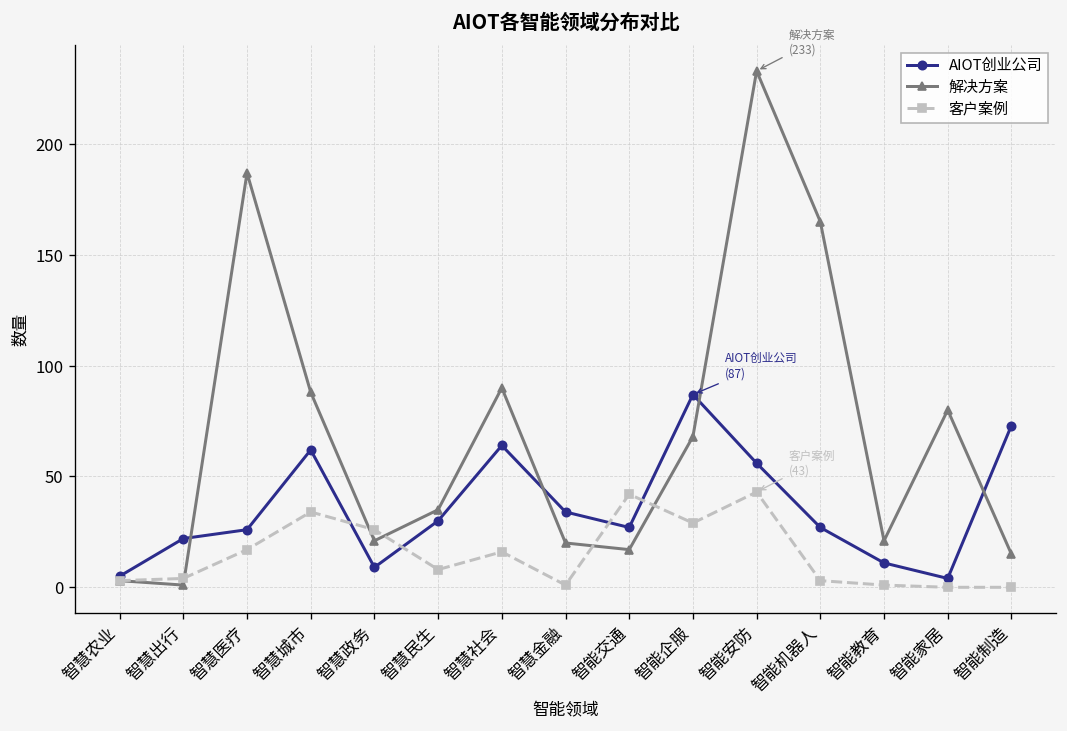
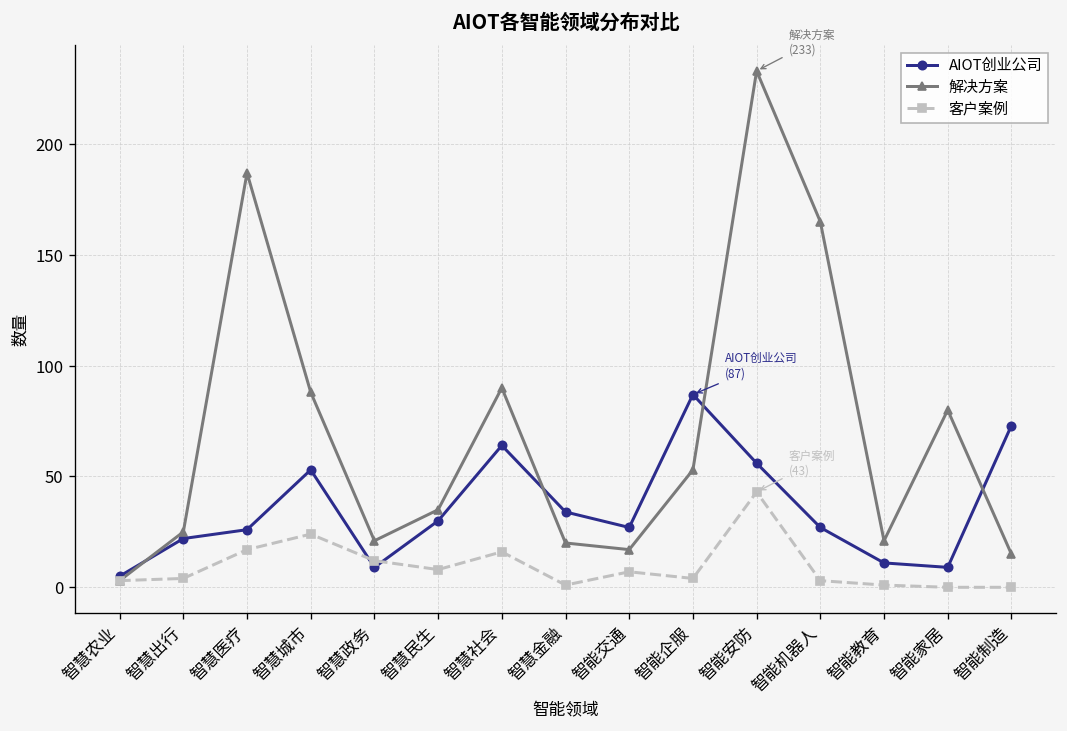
解决方案, 智慧出行: 1 -> 25
AIOT创业公司, 智慧城市: 62 -> 53
客户案例, 智慧城市: 34 -> 24
客户案例, 智慧政务: 26 -> 12
客户案例, 智能交通: 42 -> 7
解决方案, 智能企服: 68 -> 53
客户案例, 智能企服: 29 -> 4
AIOT创业公司, 智能家居: 4 -> 9
